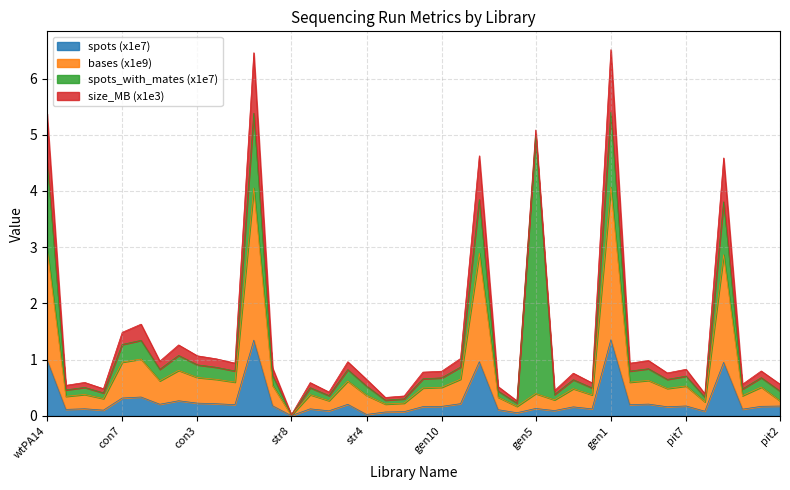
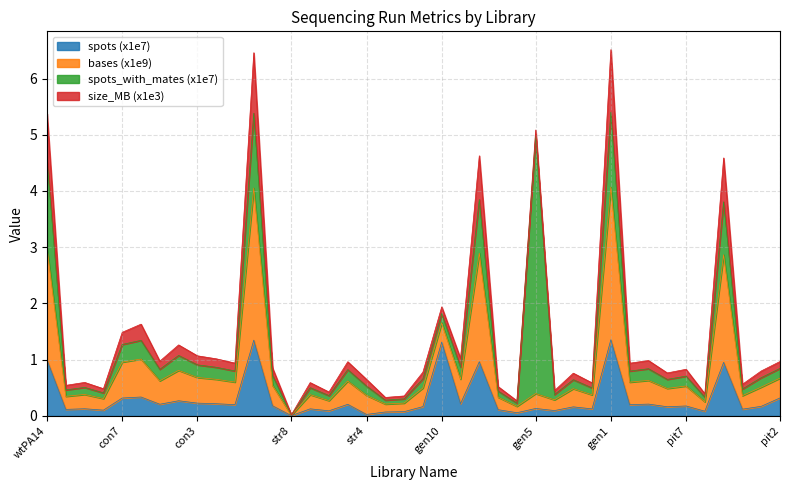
spots (x1e7), gen10: 0.2 -> 1.3
spots (x1e7), pit2: 0.2 -> 0.3
bases (x1e9), pit2: 0.1 -> 0.4
